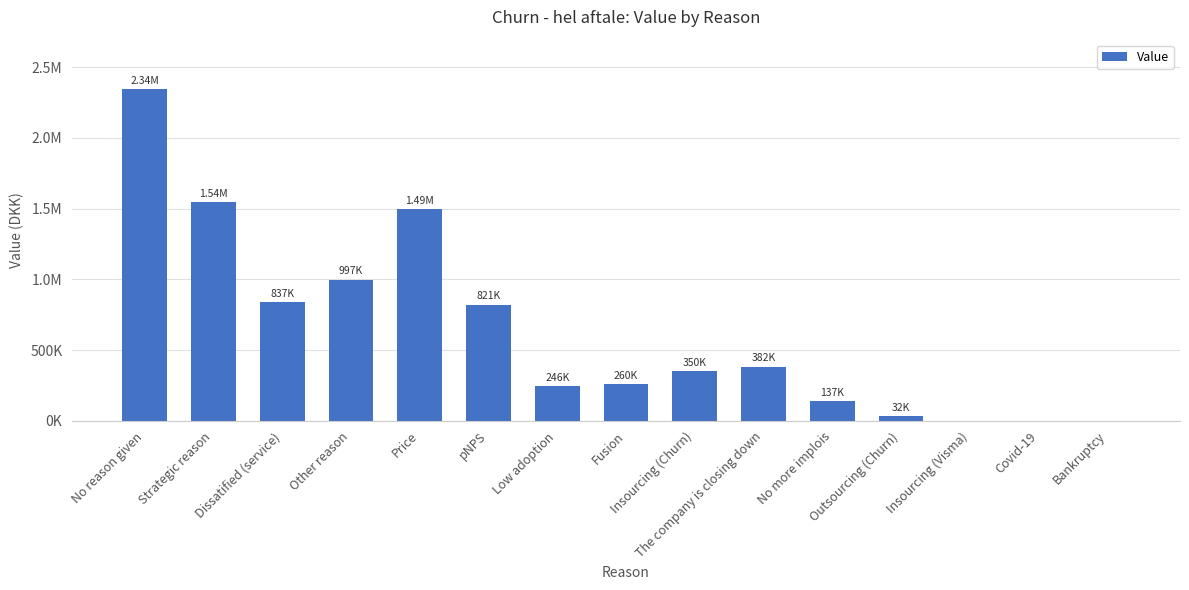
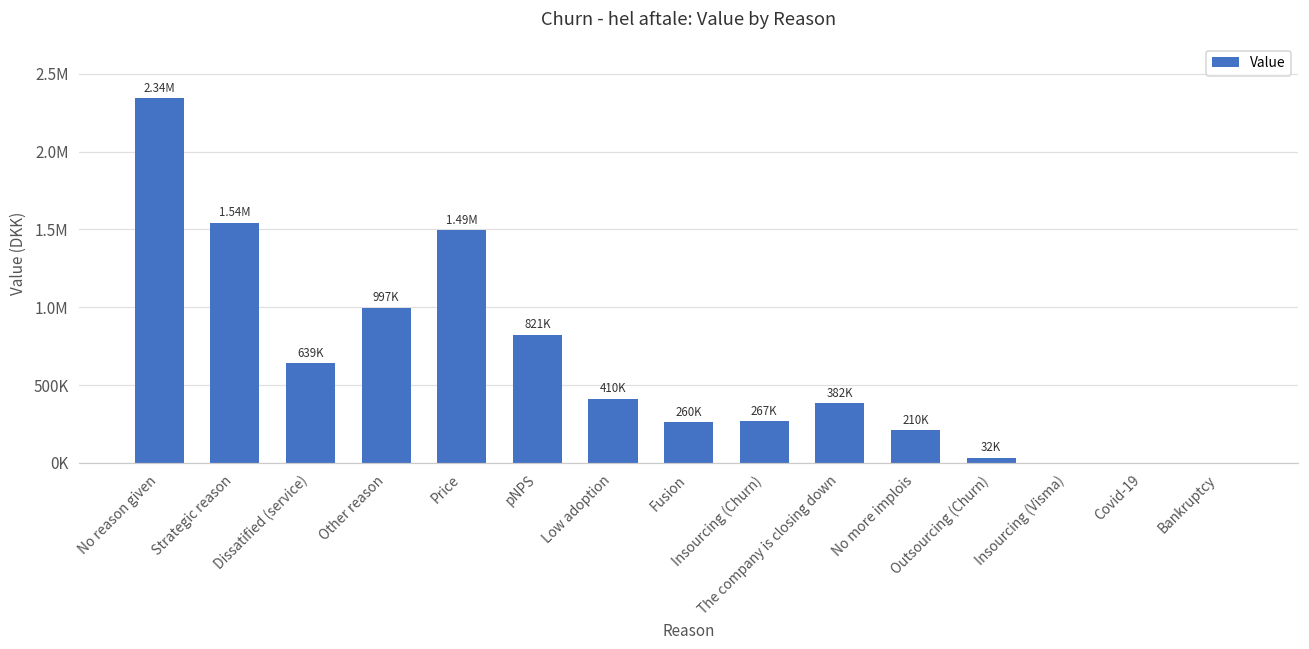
Dissatified (service): 837K -> 639K
Low adoption: 246K -> 410K
Insourcing (Churn): 350K -> 267K
No more implois: 137K -> 210K
